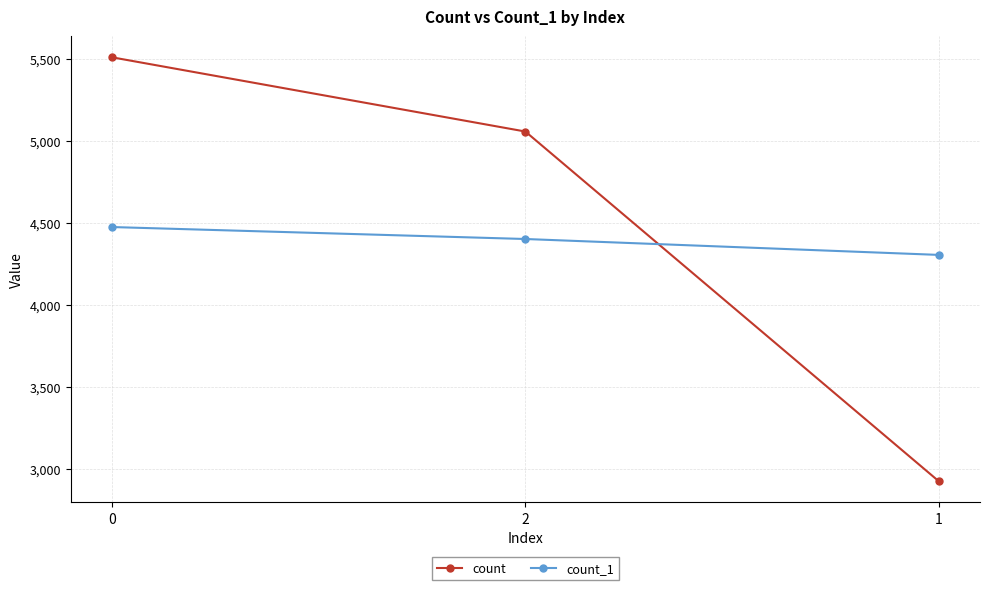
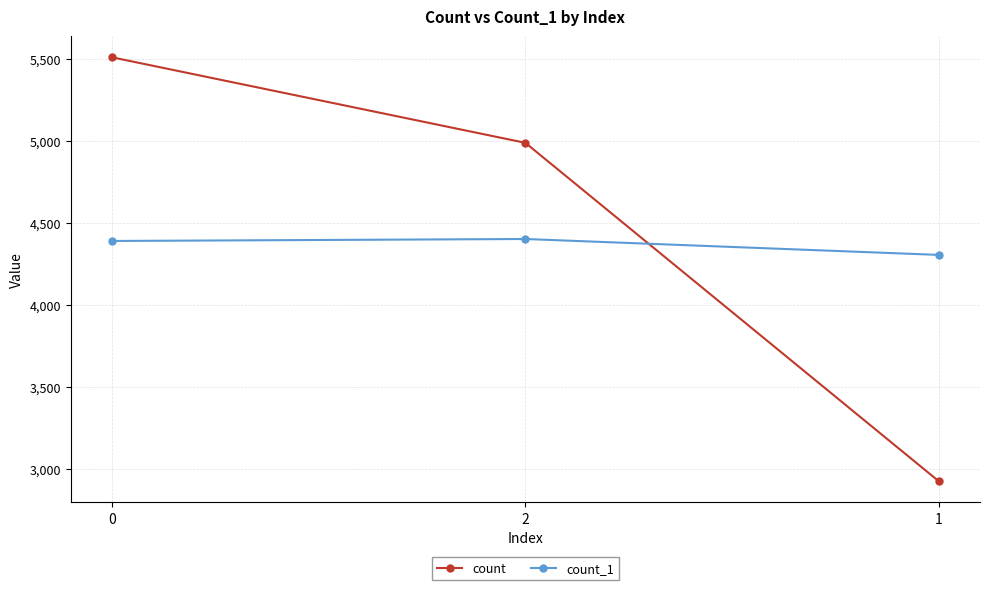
count_1, 0: 4,470 -> 4,390
count, 2: 5,060 -> 4,990
